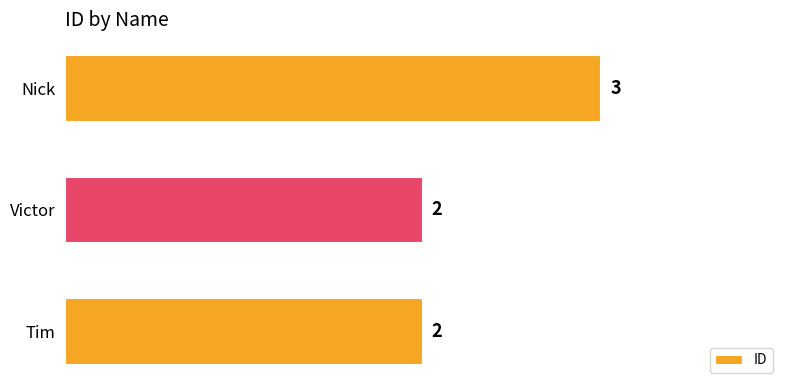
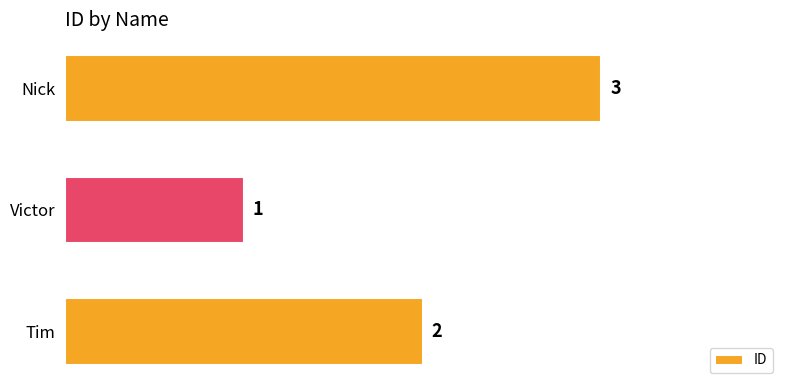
Victor: 2 -> 1
